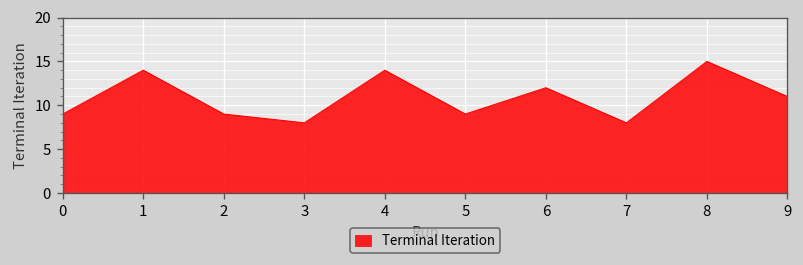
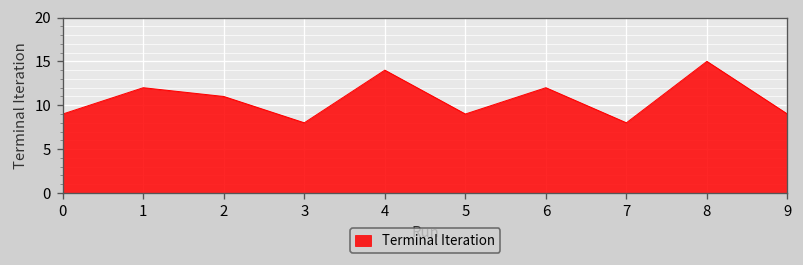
1: 14 -> 12
2: 9 -> 11
9: 11 -> 9
